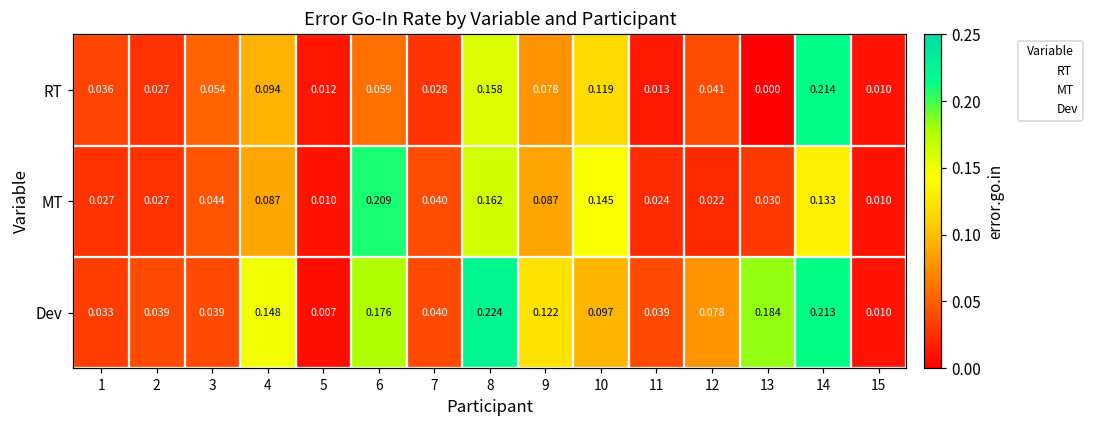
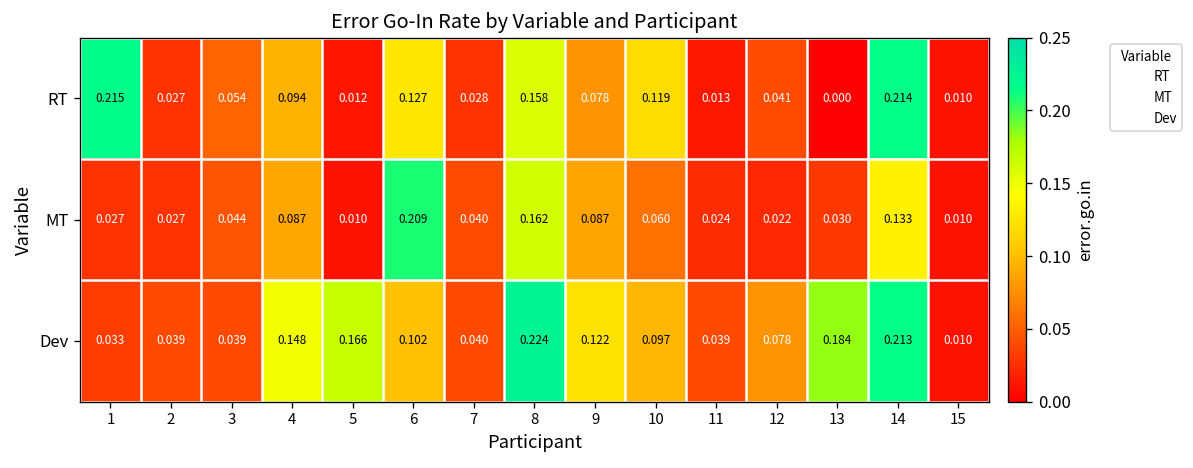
RT, 1: 0.036 -> 0.215
RT, 6: 0.059 -> 0.127
MT, 10: 0.145 -> 0.060
Dev, 5: 0.007 -> 0.166
Dev, 6: 0.176 -> 0.102
